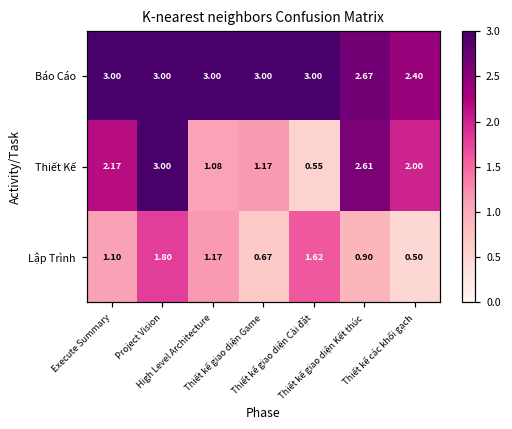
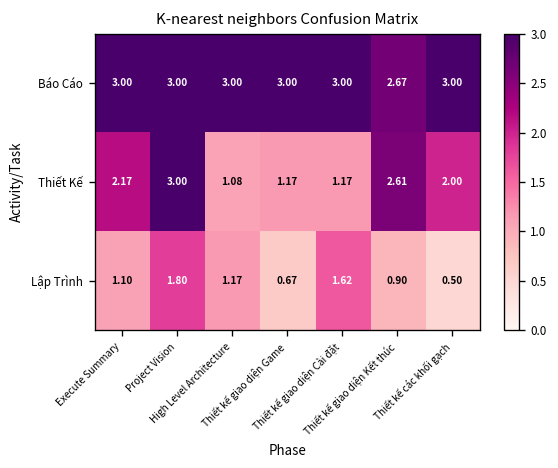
Báo Cáo, Thiết kế các khối gạch: 2.40 -> 3.00
Thiết Kế, Thiết kế giao diện Cài đặt: 0.55 -> 1.17
